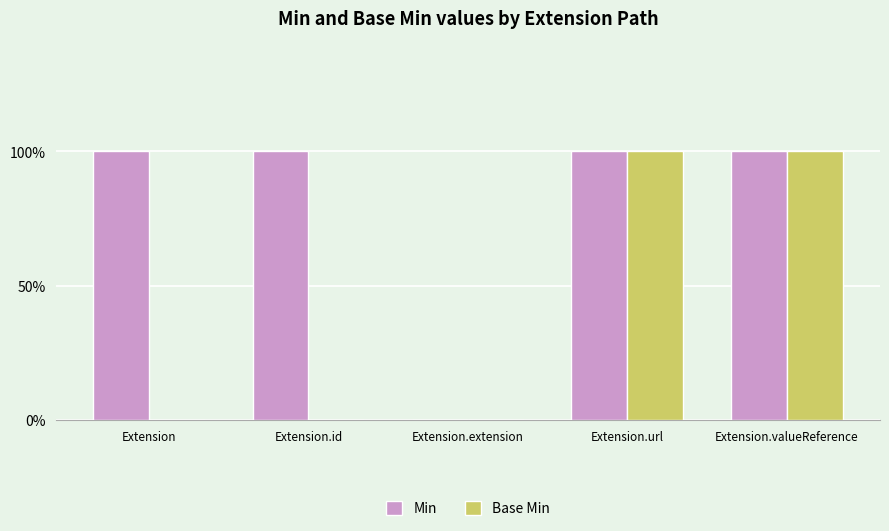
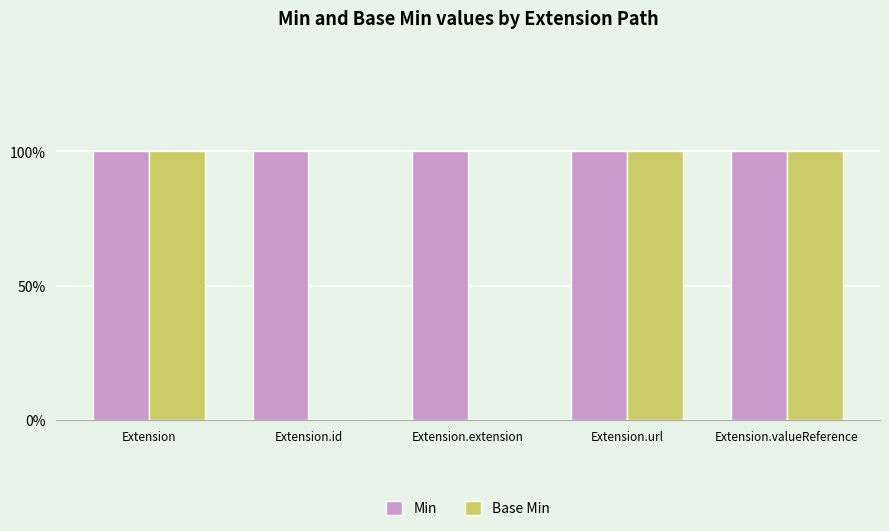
Base Min, Extension: 0% -> 100%
Min, Extension.extension: 0% -> 100%
